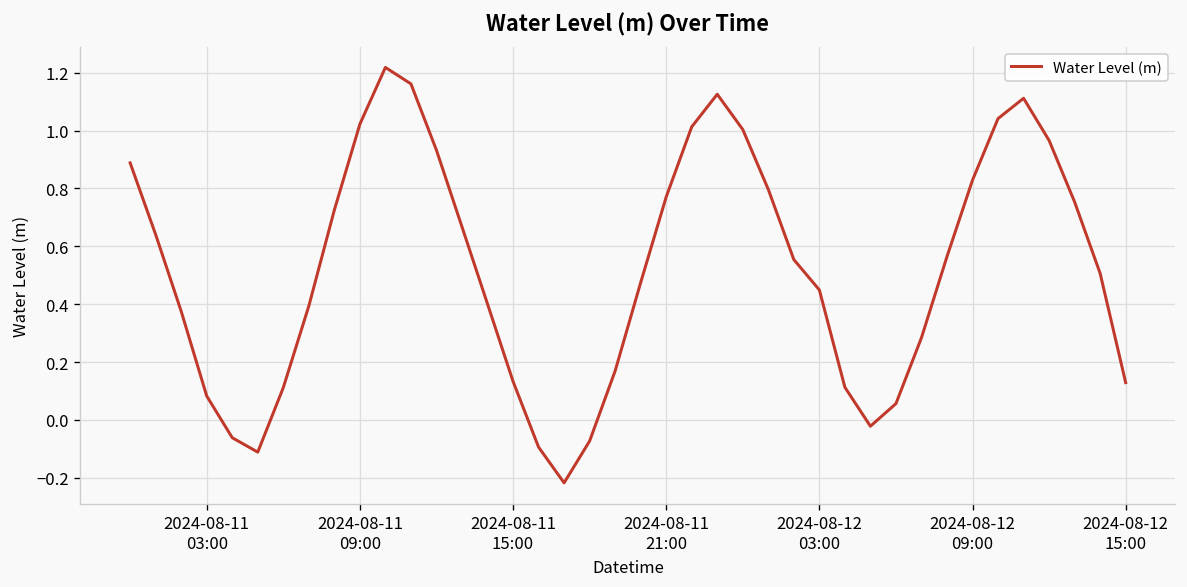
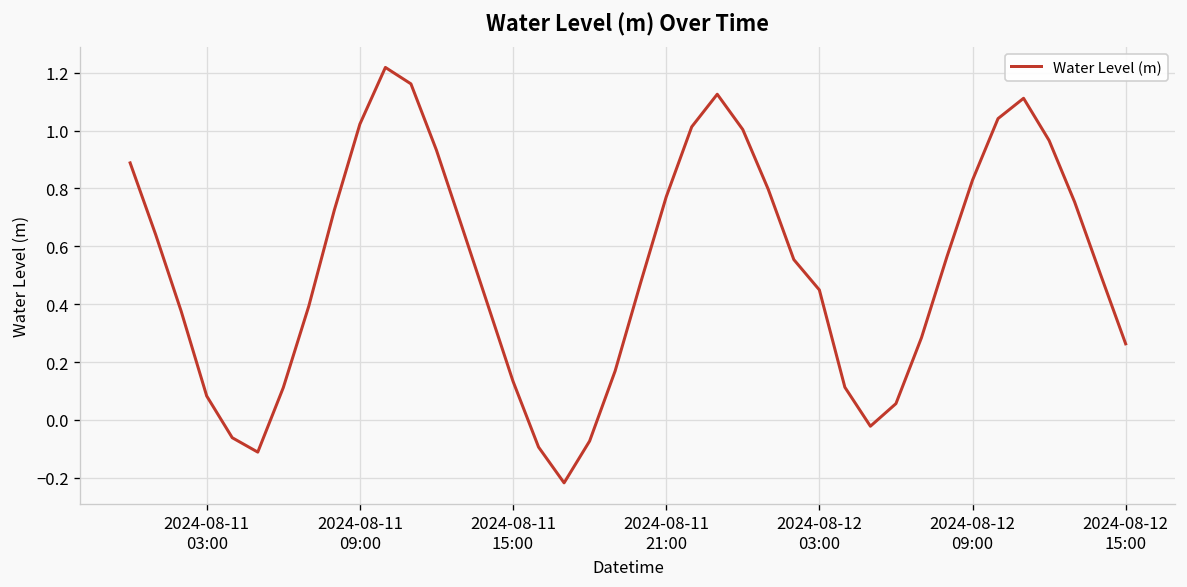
2024-08-12 15:00: 0.13 -> 0.26
